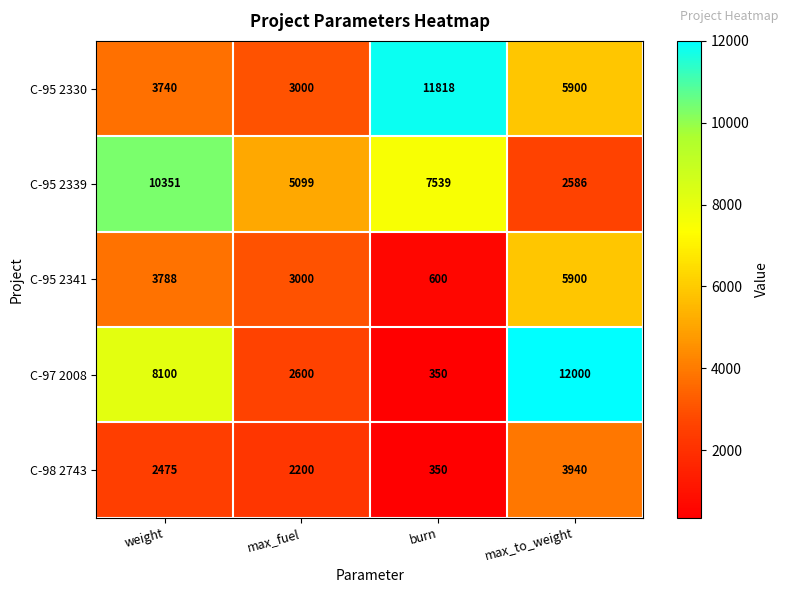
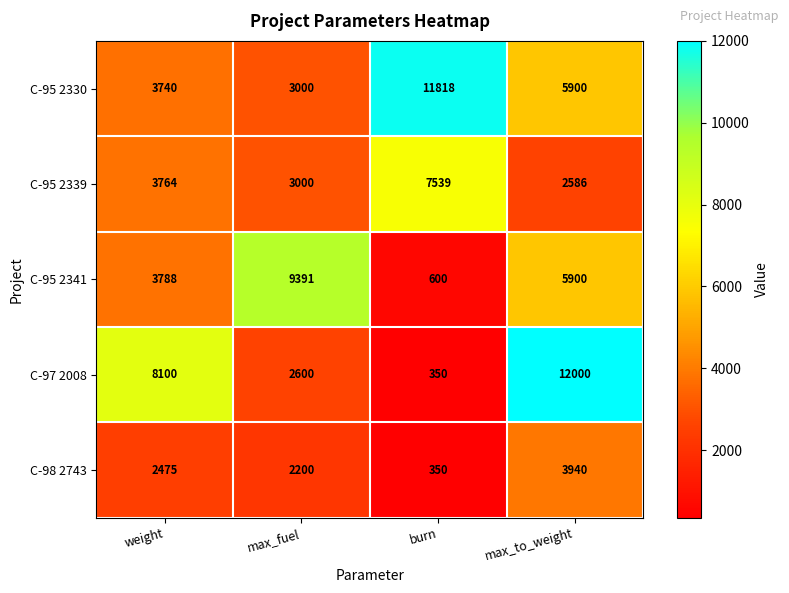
C-95 2339, weight: 10351 -> 3764
C-95 2339, max_fuel: 5099 -> 3000
C-95 2341, max_fuel: 3000 -> 9391
